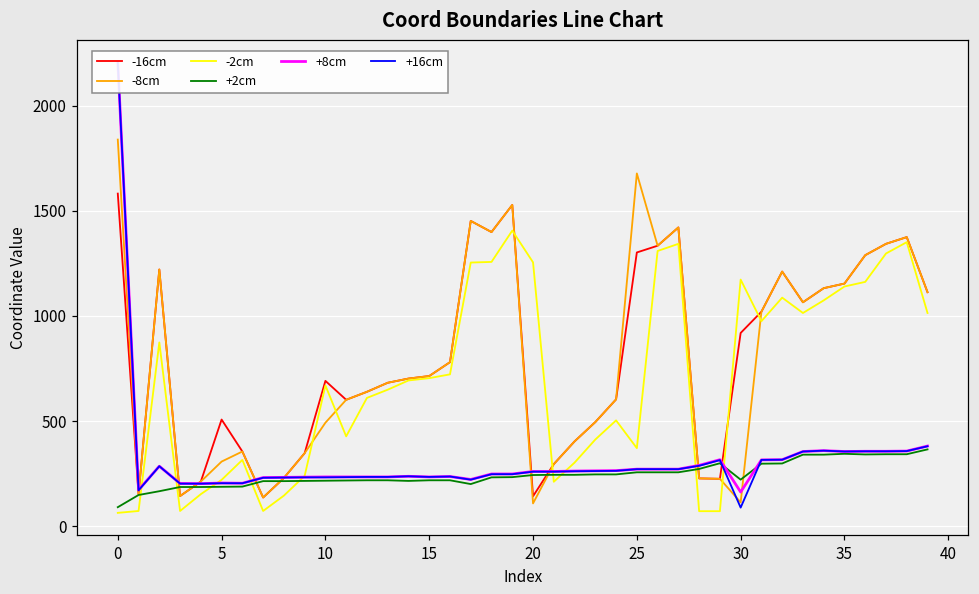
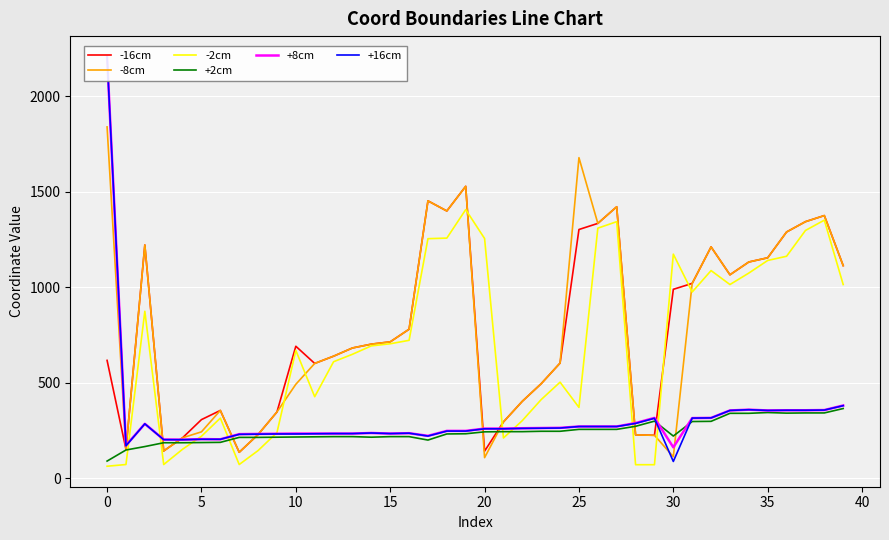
-16cm, 0: 1580 -> 620
-16cm, 5: 510 -> 310
-8cm, 5: 310 -> 240
-16cm, 30: 920 -> 990
